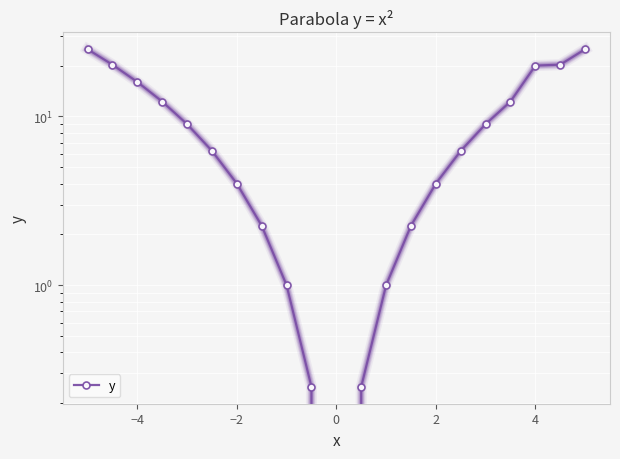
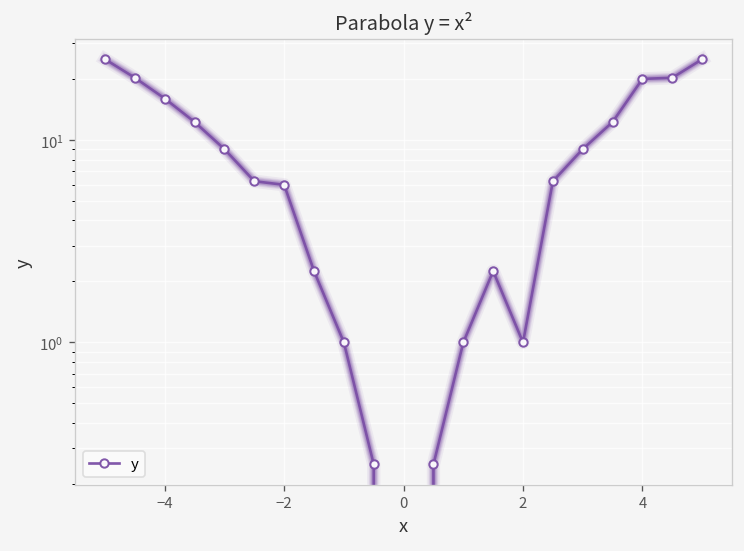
−2: 4 -> 6
2: 4 -> 1
